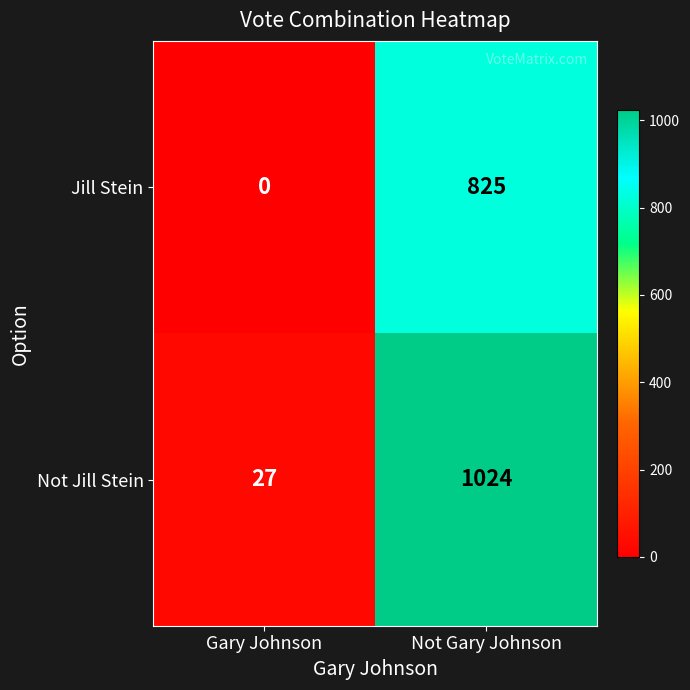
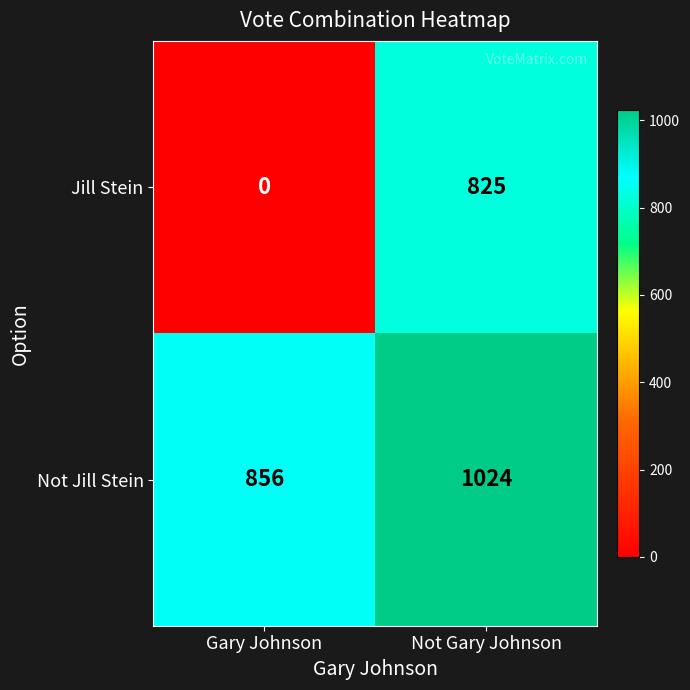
Not Jill Stein, Gary Johnson: 27 -> 856
